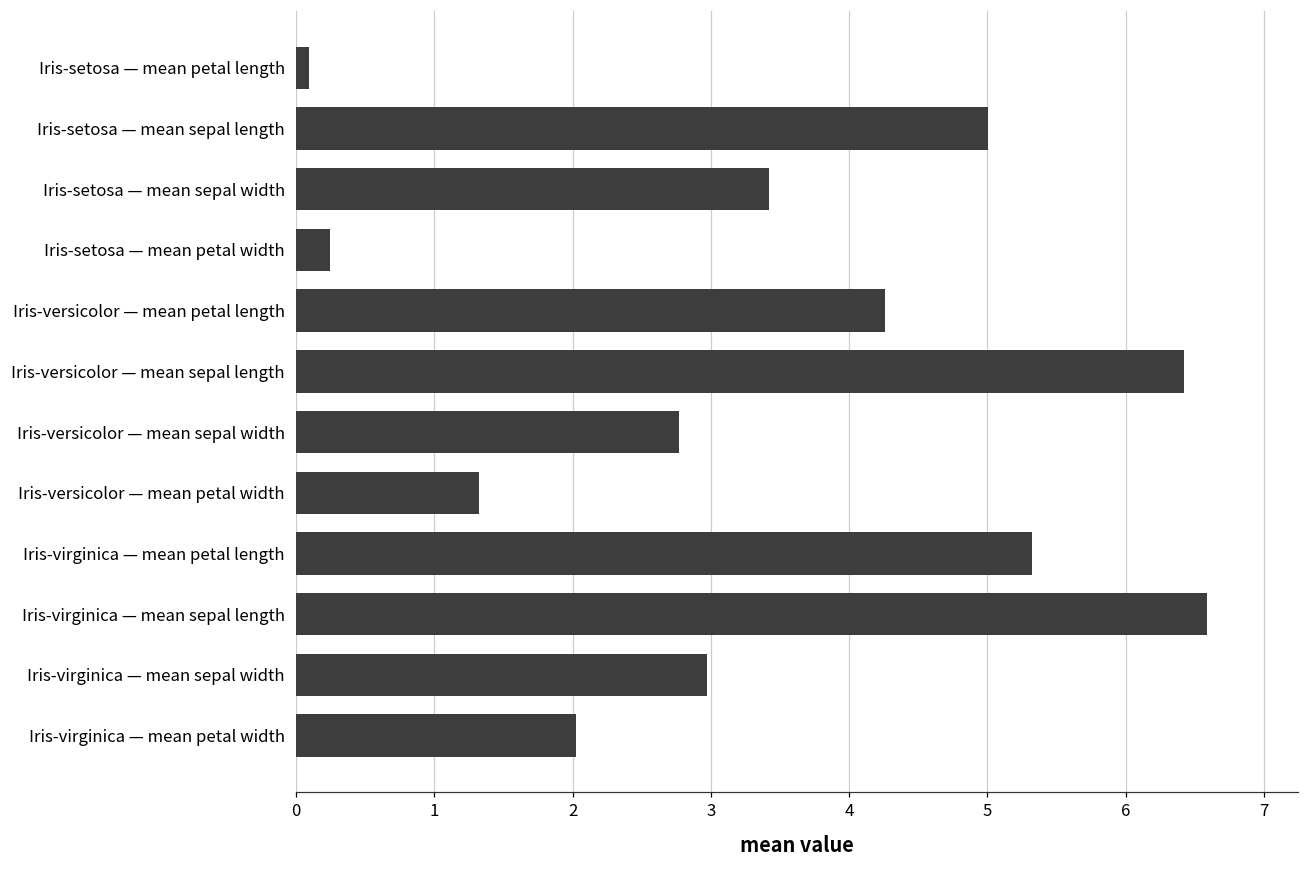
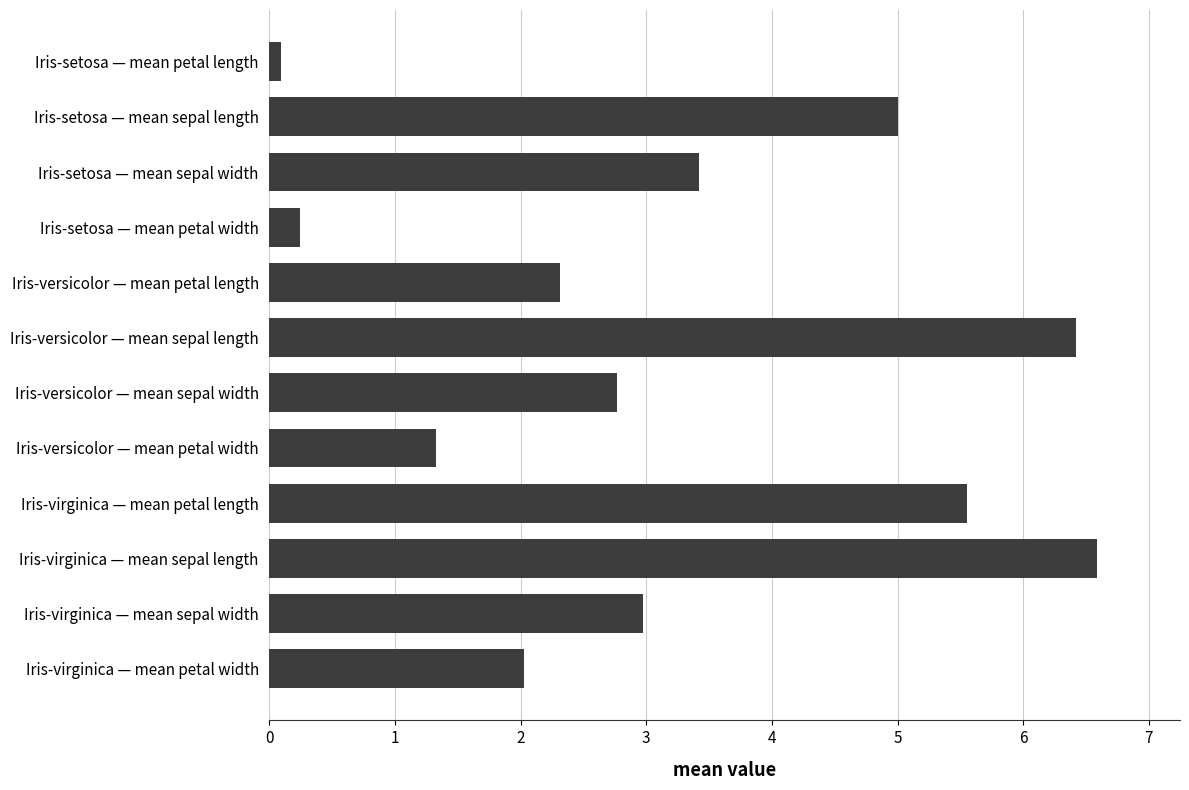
Iris-versicolor — mean petal length: 4.26 -> 2.31
Iris-virginica — mean petal length: 5.32 -> 5.55
